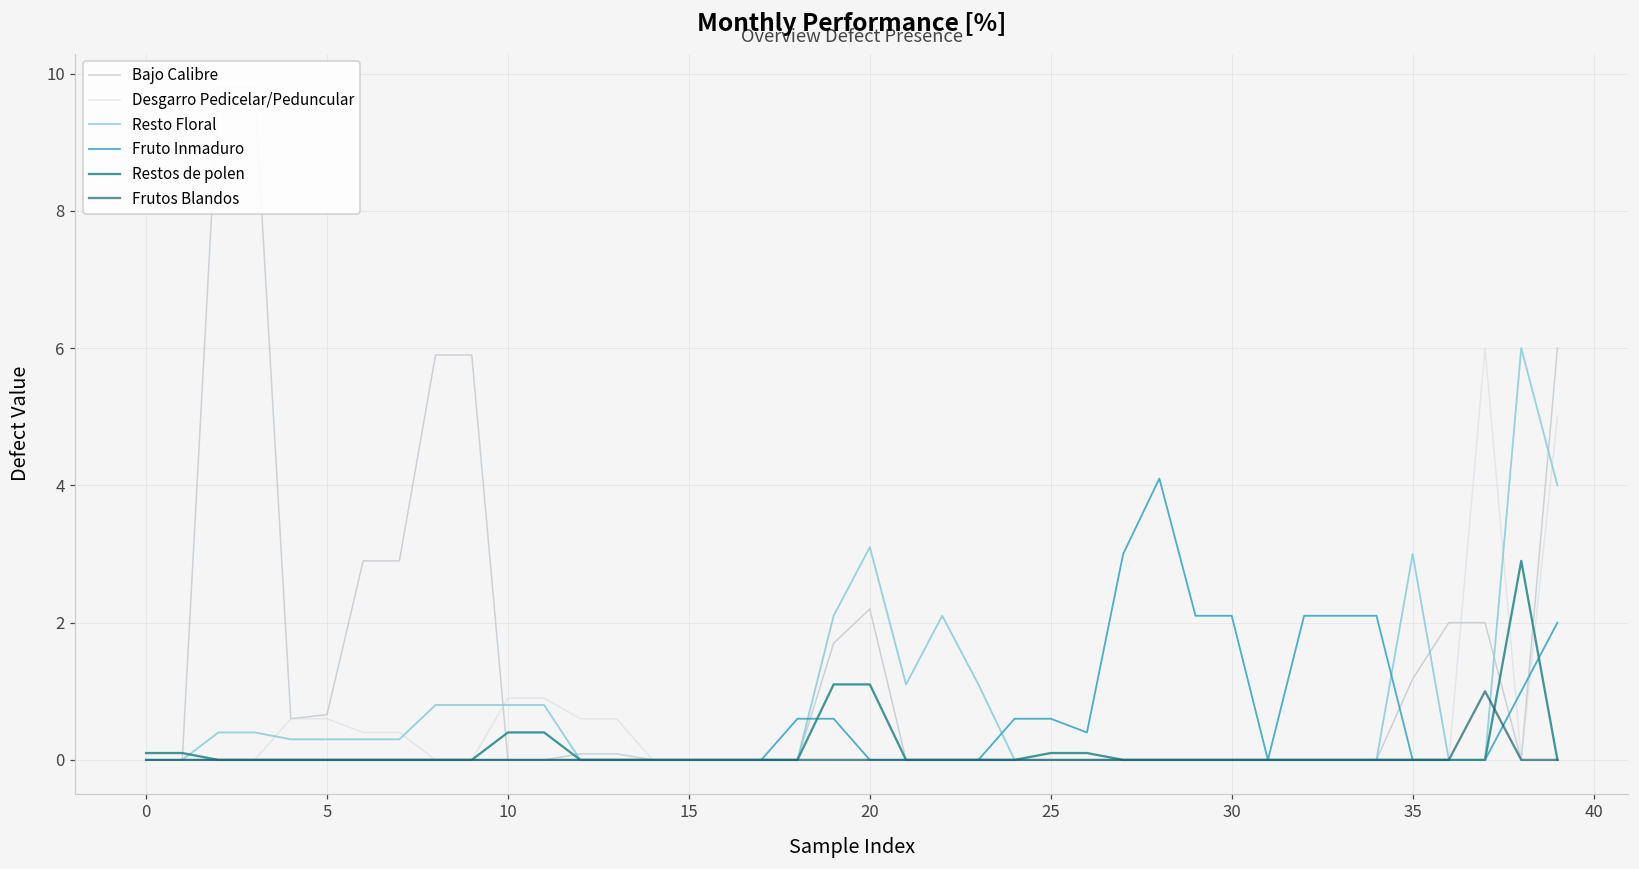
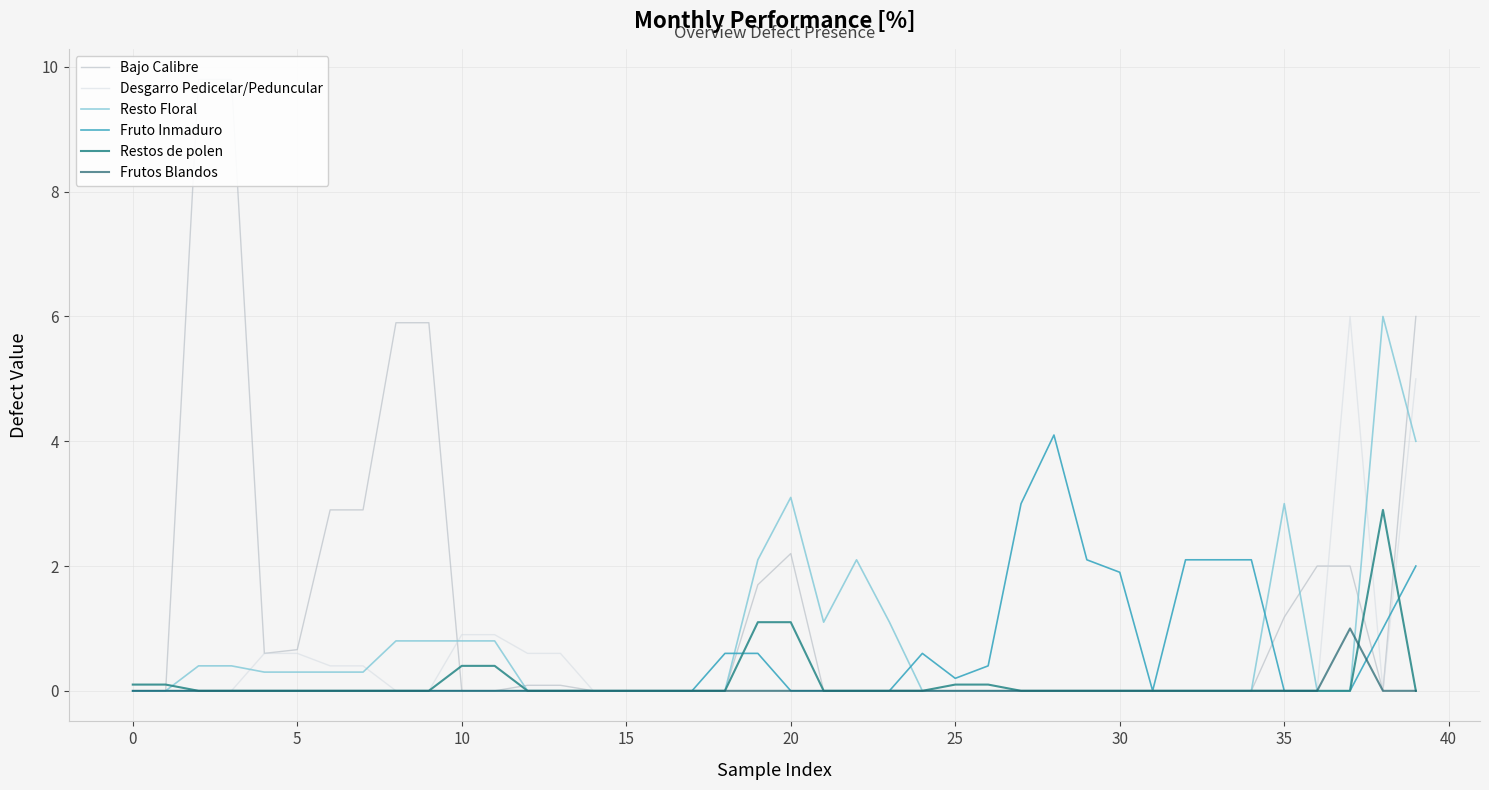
Fruto Inmaduro, 25: 0.6 -> 0.2
Fruto Inmaduro, 30: 2.1 -> 1.9
